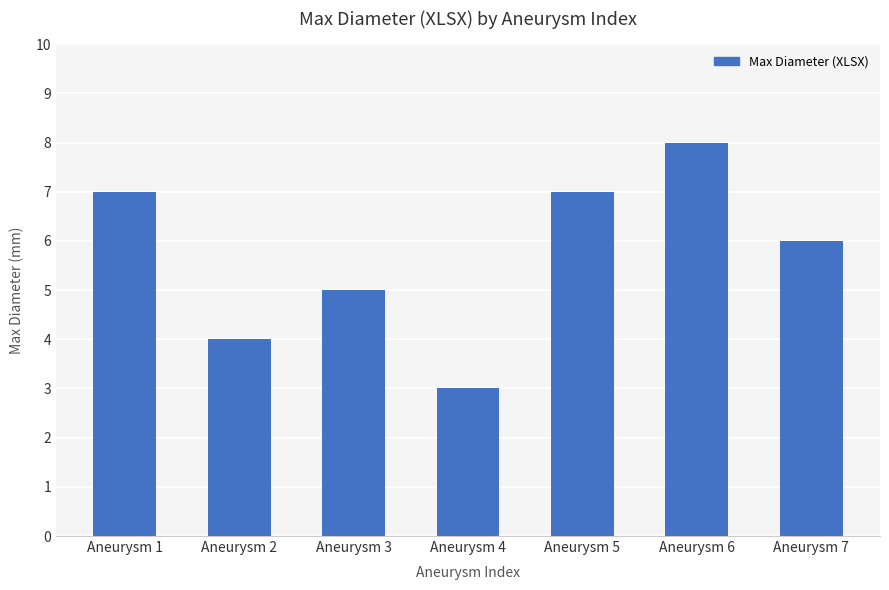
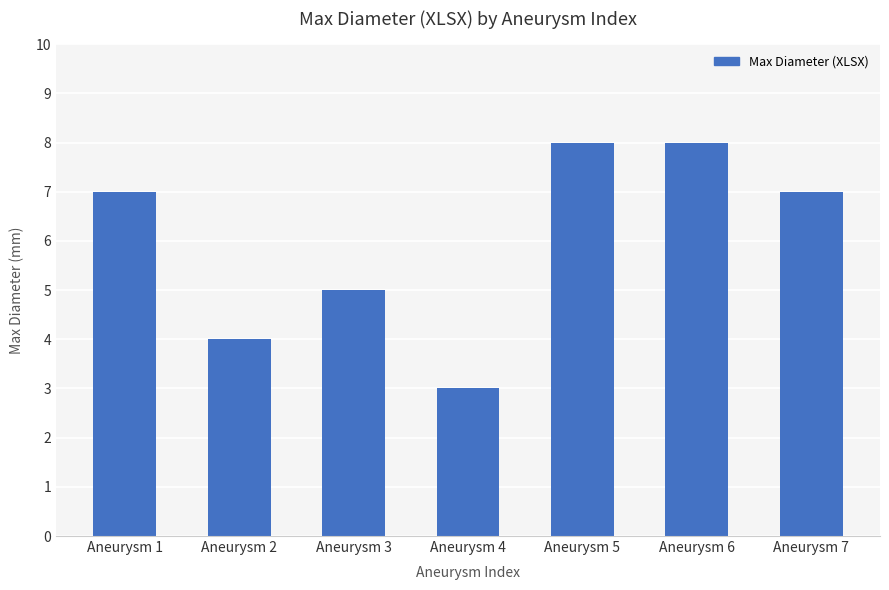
Aneurysm 5: 7 -> 8
Aneurysm 7: 6 -> 7
